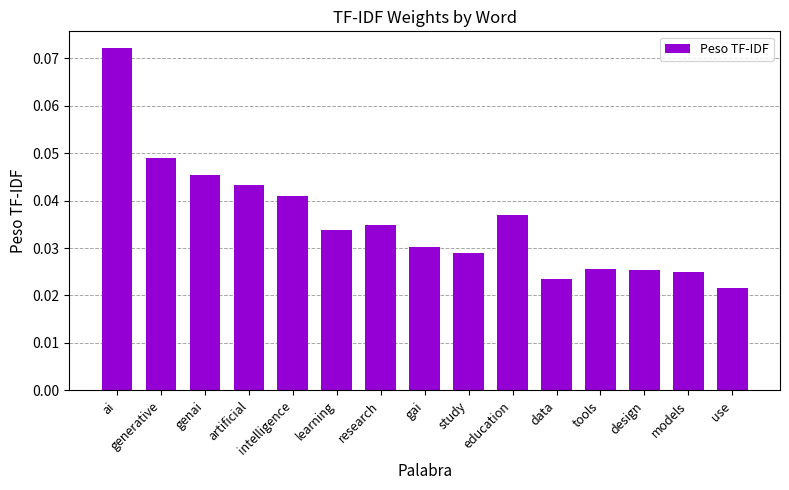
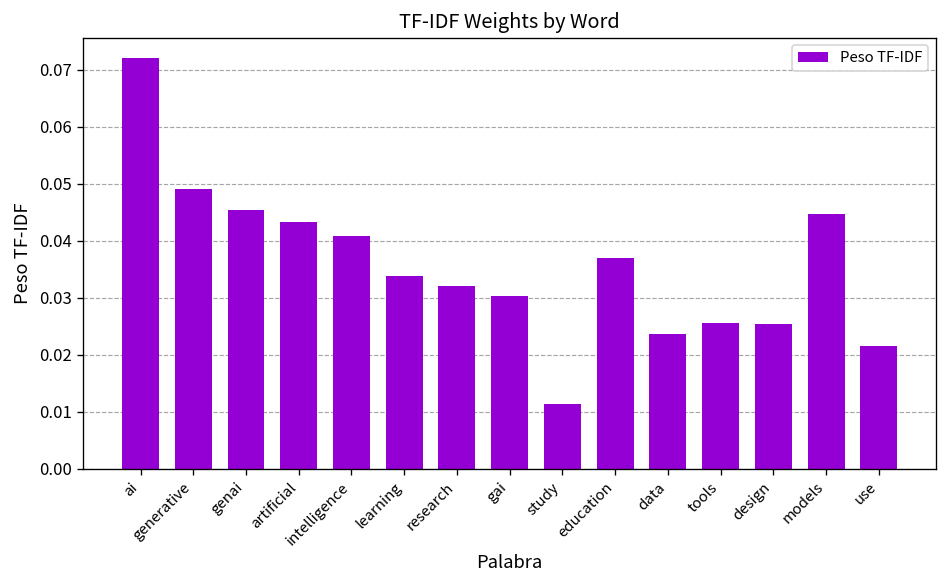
research: 0.035 -> 0.032
study: 0.029 -> 0.011
models: 0.025 -> 0.045
